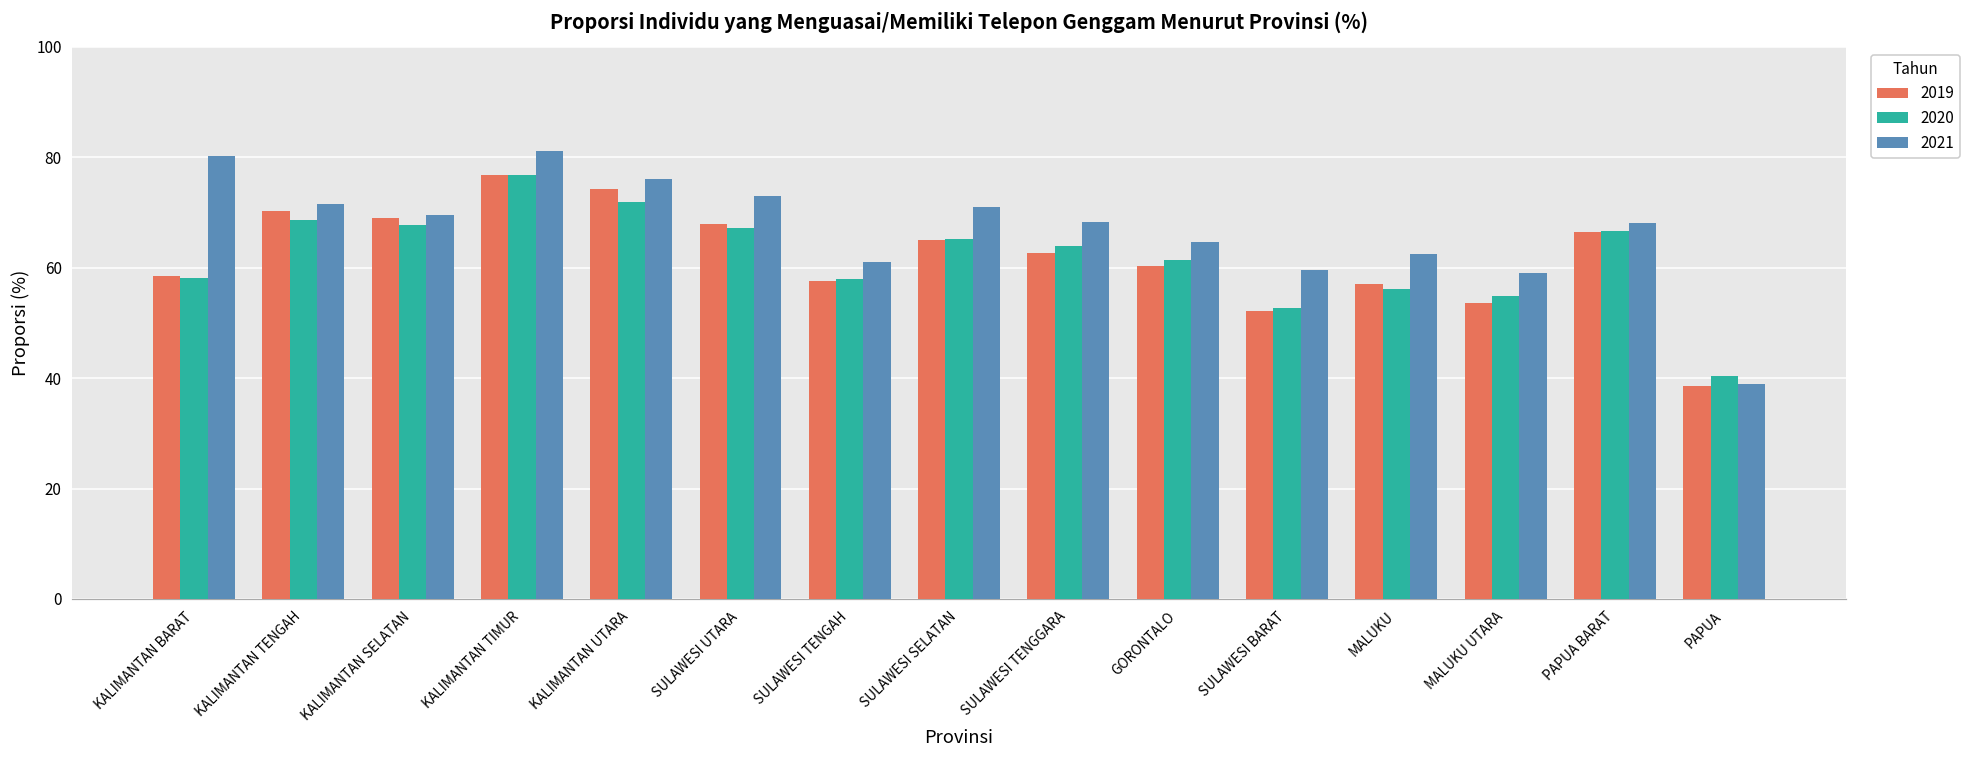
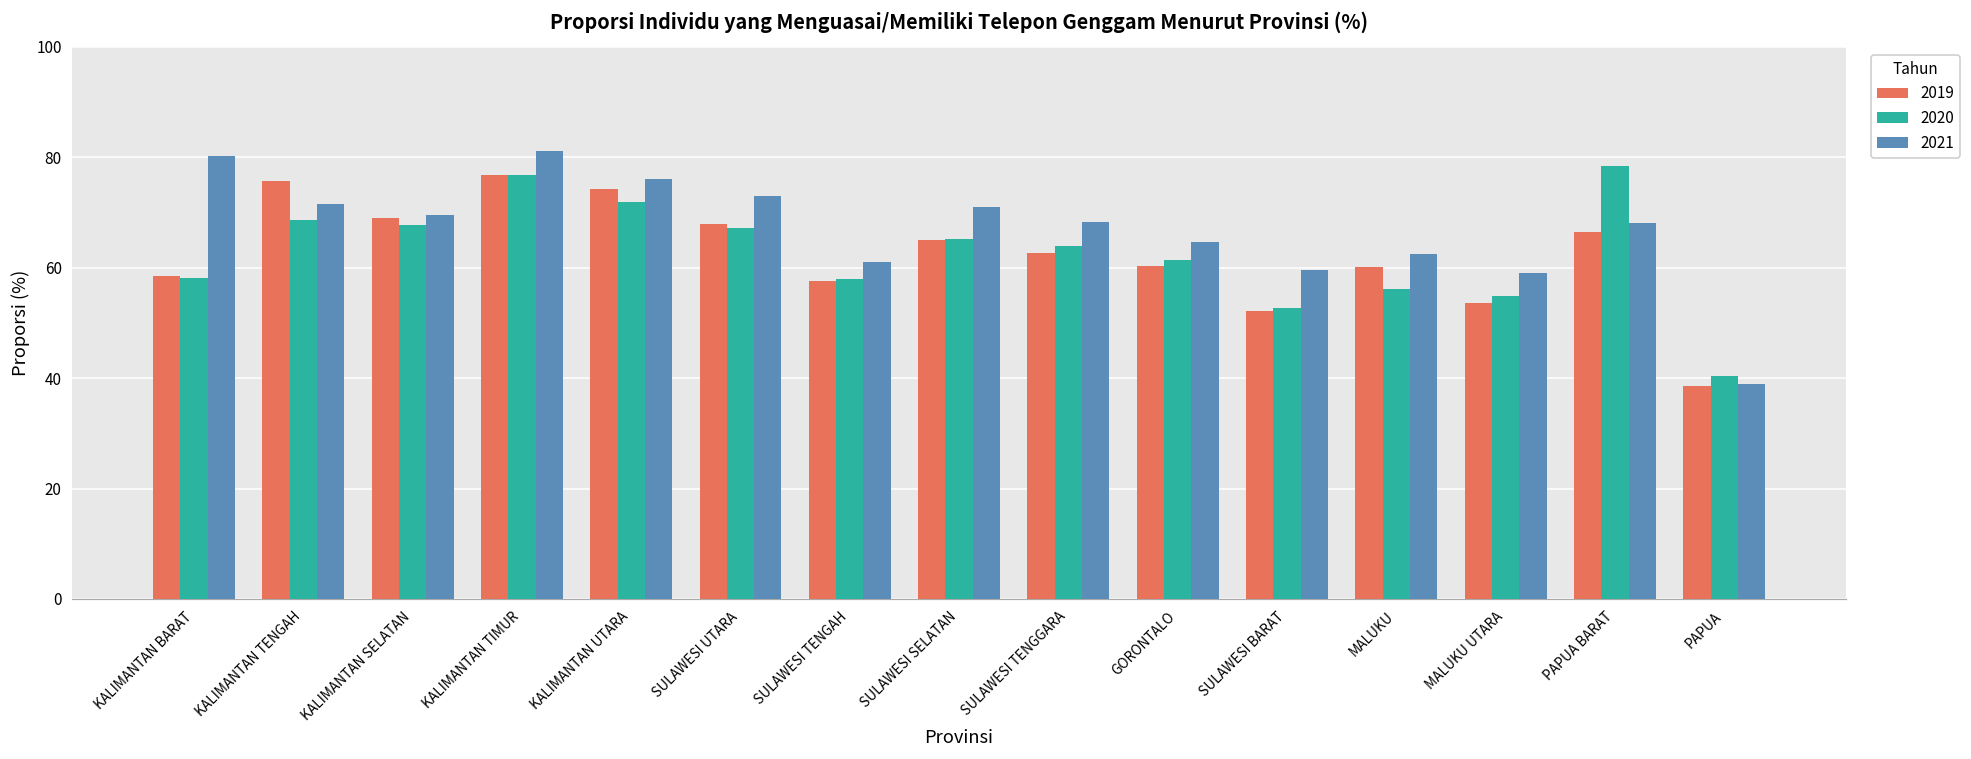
2019, KALIMANTAN TENGAH: 70 -> 76
2019, MALUKU: 57 -> 60
2020, PAPUA BARAT: 67 -> 78
